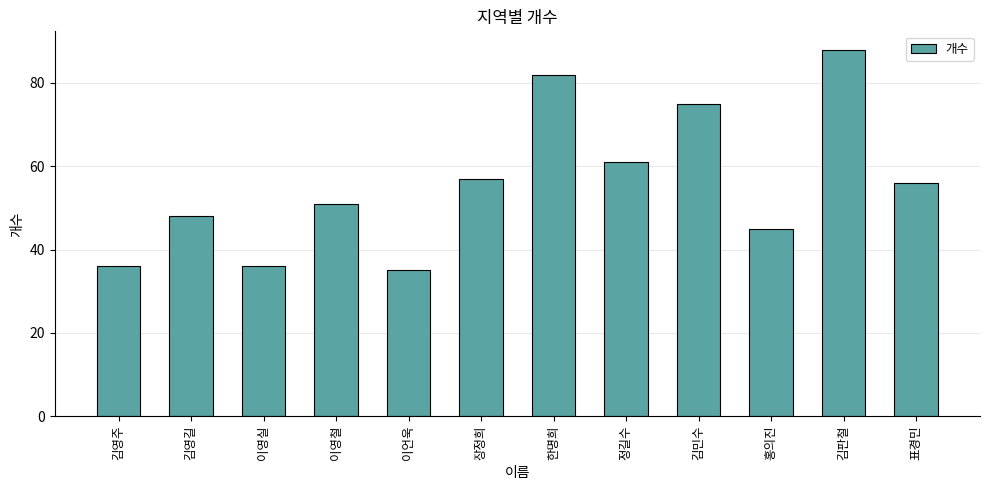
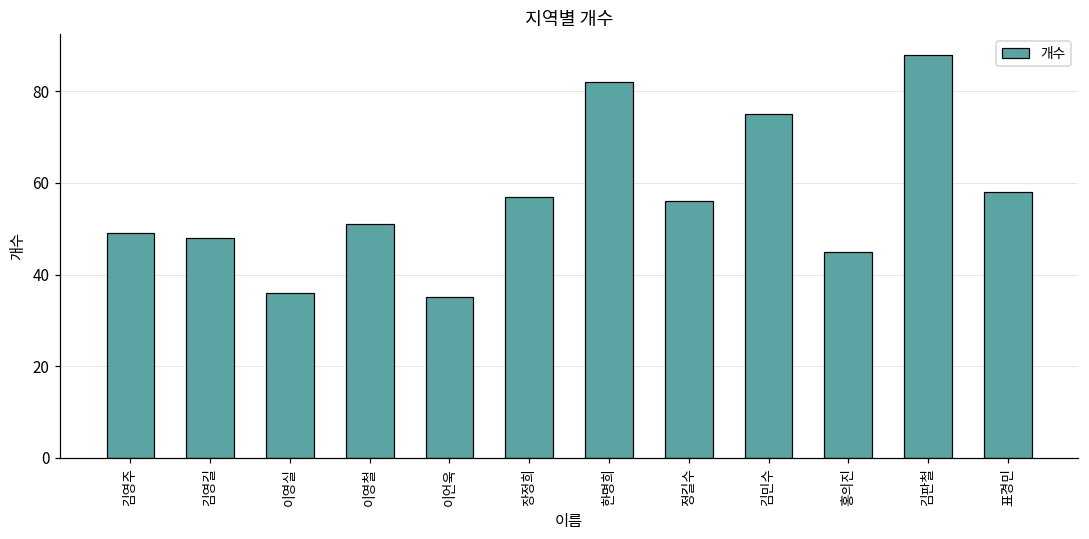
김영주: 36 -> 49
정길수: 61 -> 56
표경민: 56 -> 58
